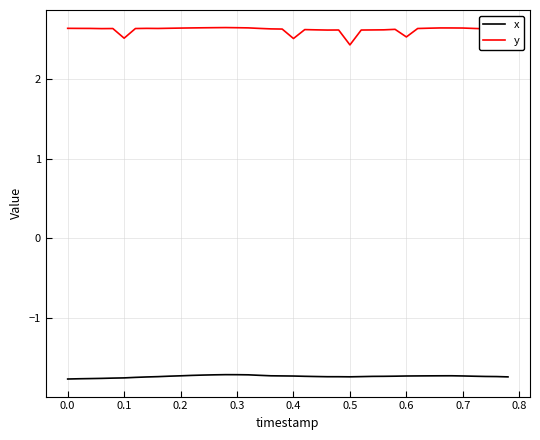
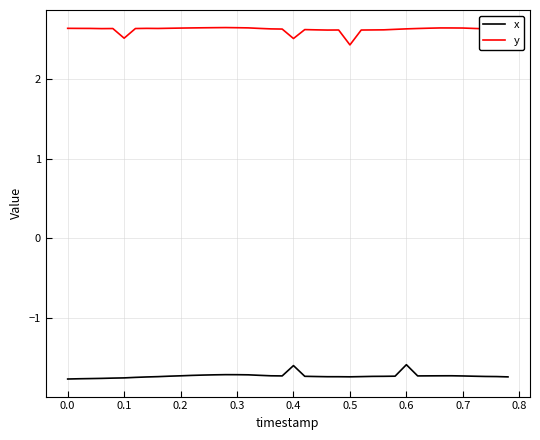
x, 0.4: -1.7 -> -1.6
x, 0.6: -1.7 -> -1.6
y, 0.6: 2.5 -> 2.6
